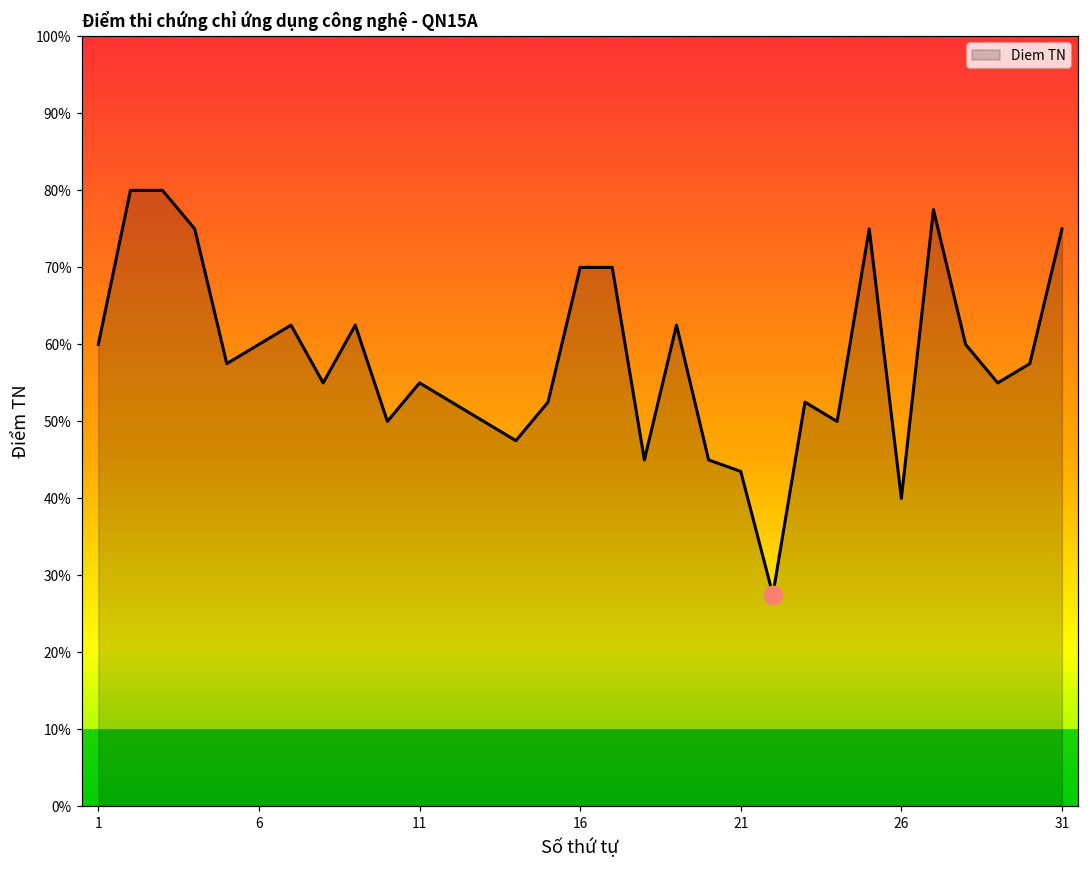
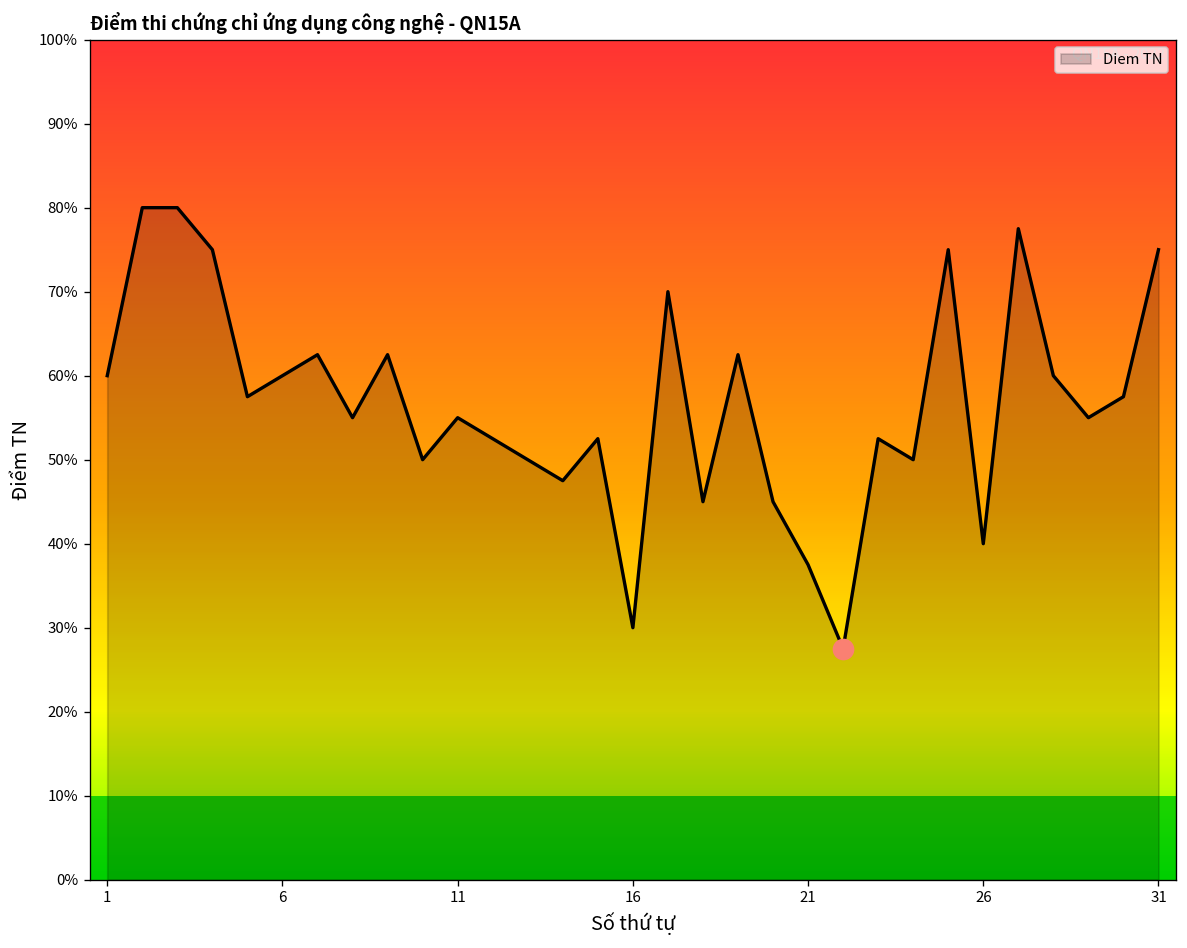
Diem TN, 16: 70% -> 30%
Diem TN, 21: 44% -> 38%
